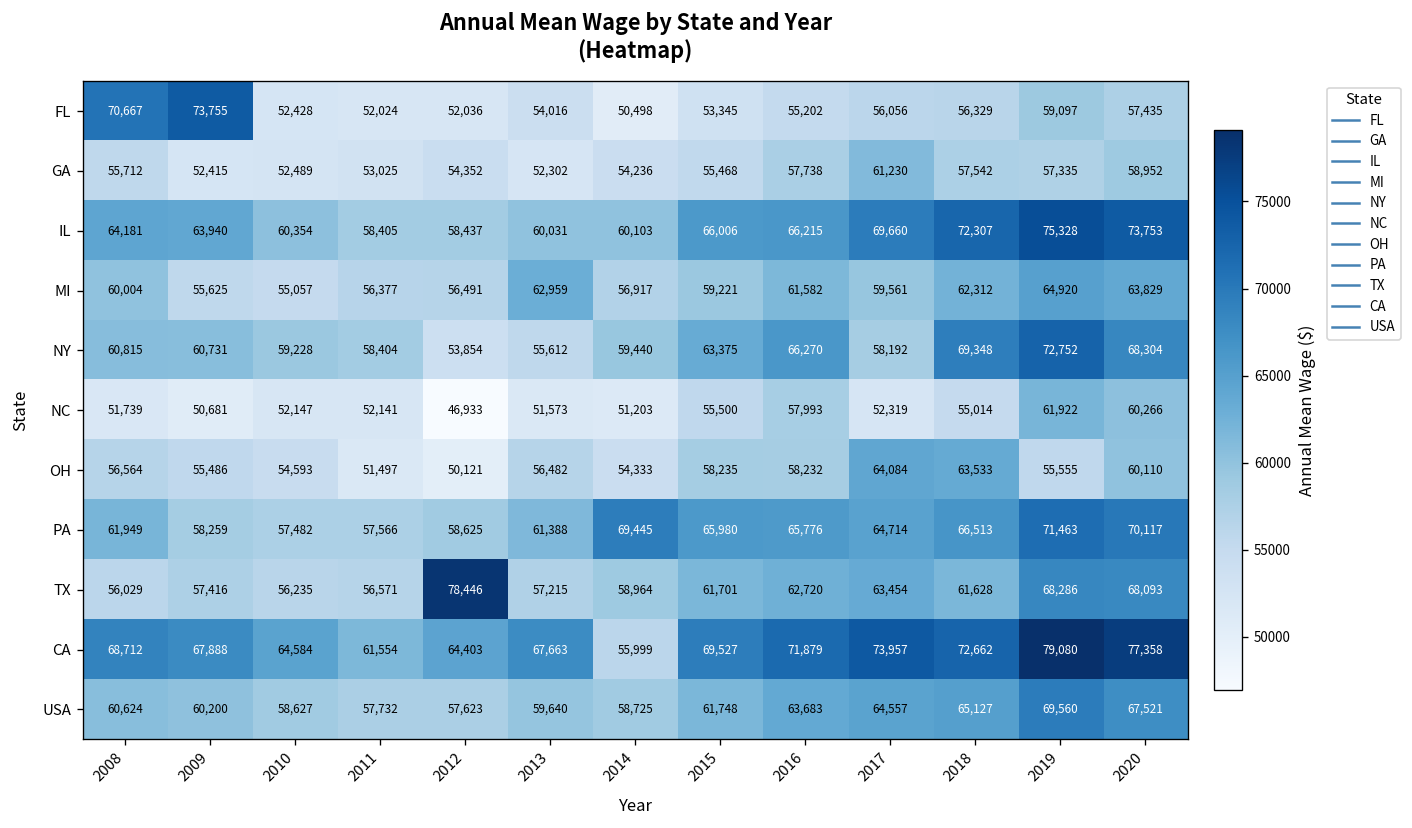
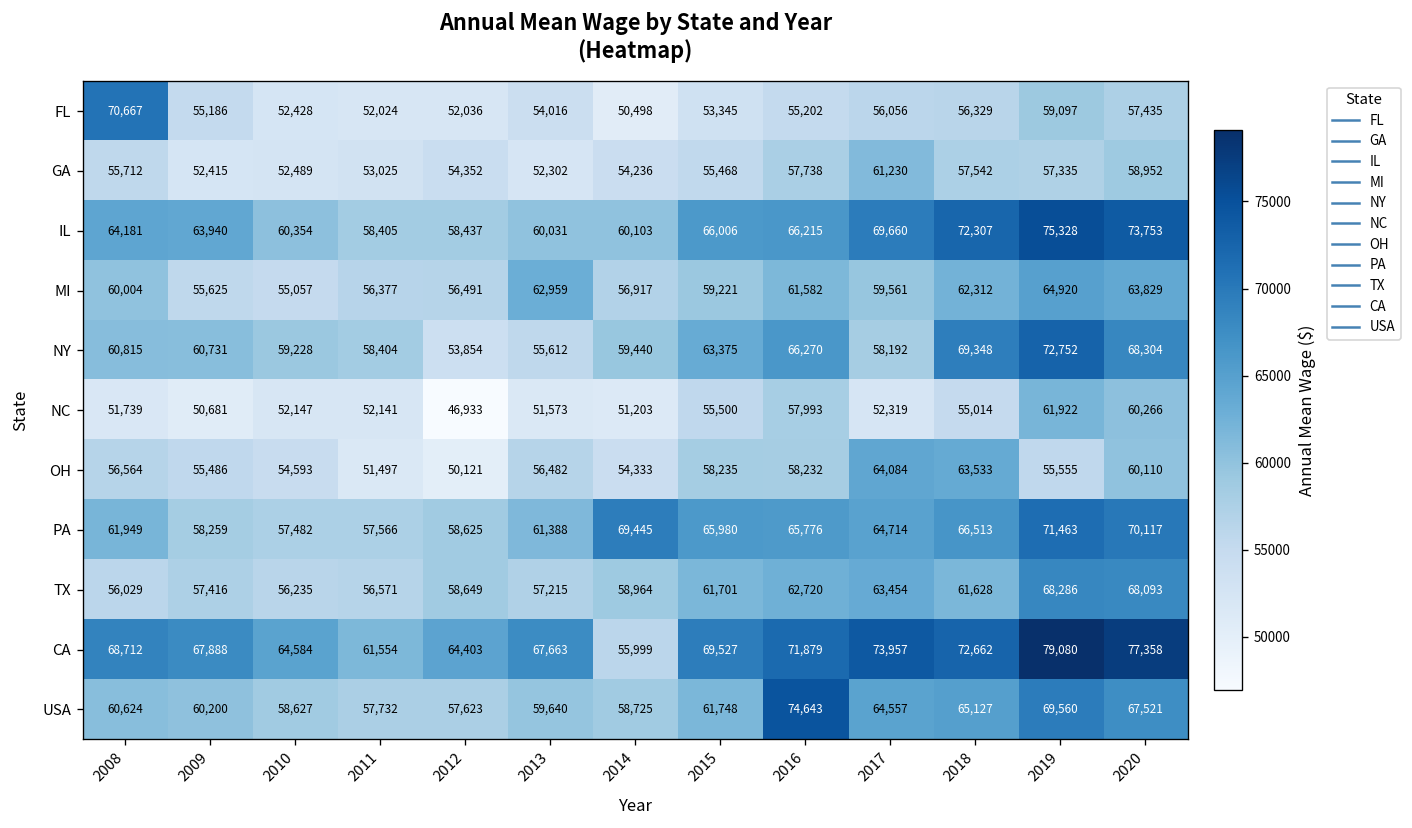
FL, 2009: 73,755 -> 55,186
TX, 2012: 78,446 -> 58,649
USA, 2016: 63,683 -> 74,643
